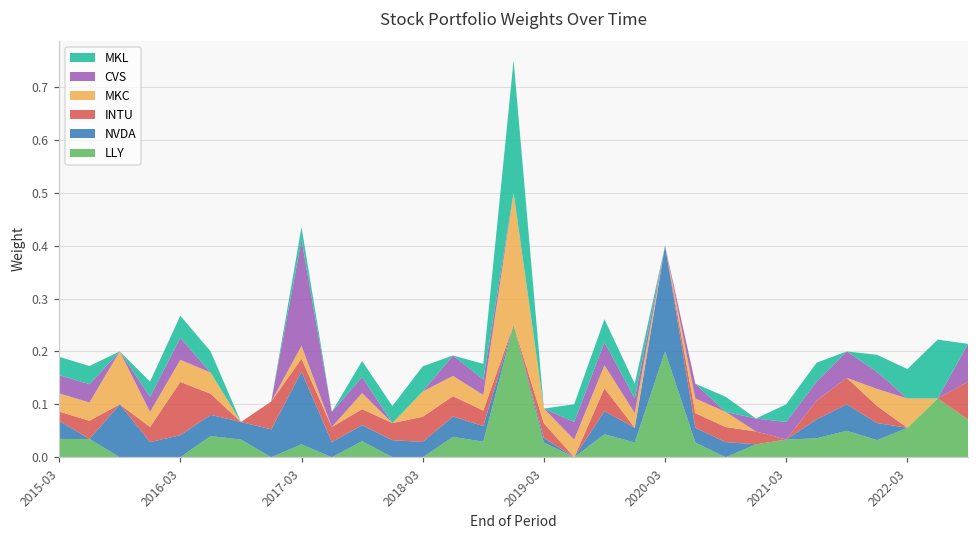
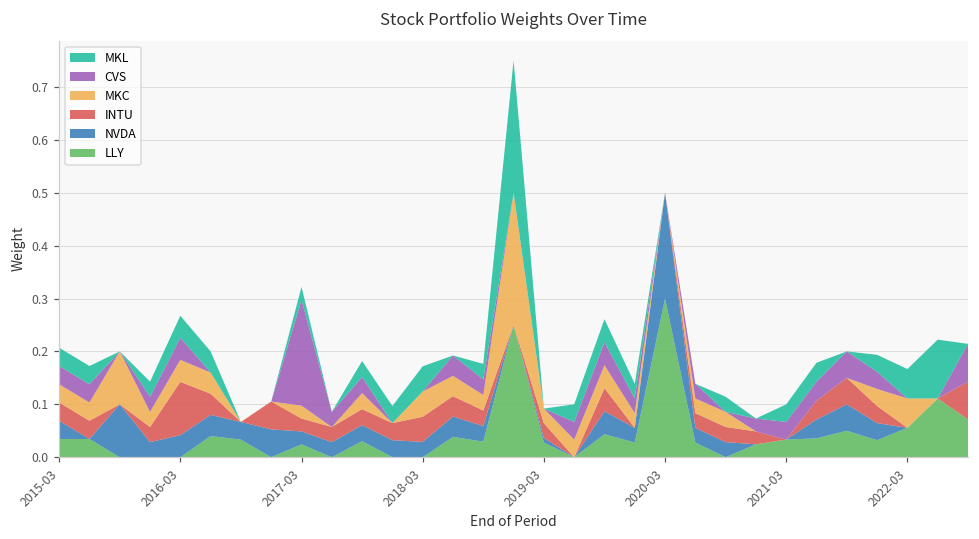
INTU, 2015-03: 0.02 -> 0.03
NVDA, 2017-03: 0.14 -> 0.02
LLY, 2020-03: 0.2 -> 0.3
